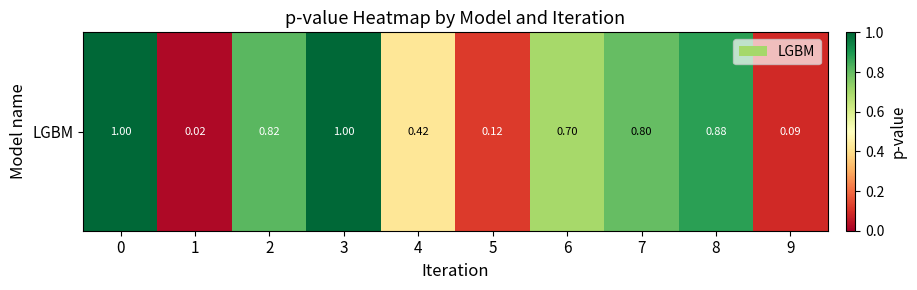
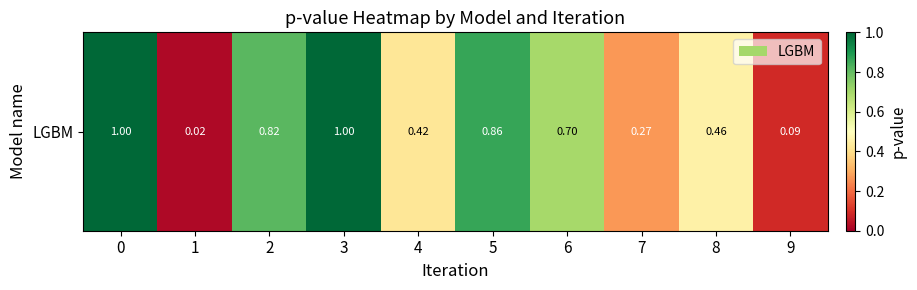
LGBM, 5: 0.12 -> 0.86
LGBM, 7: 0.80 -> 0.27
LGBM, 8: 0.88 -> 0.46
